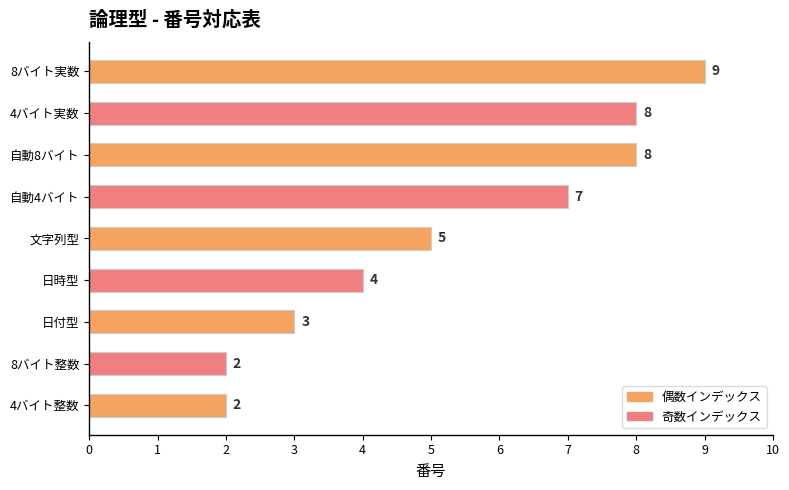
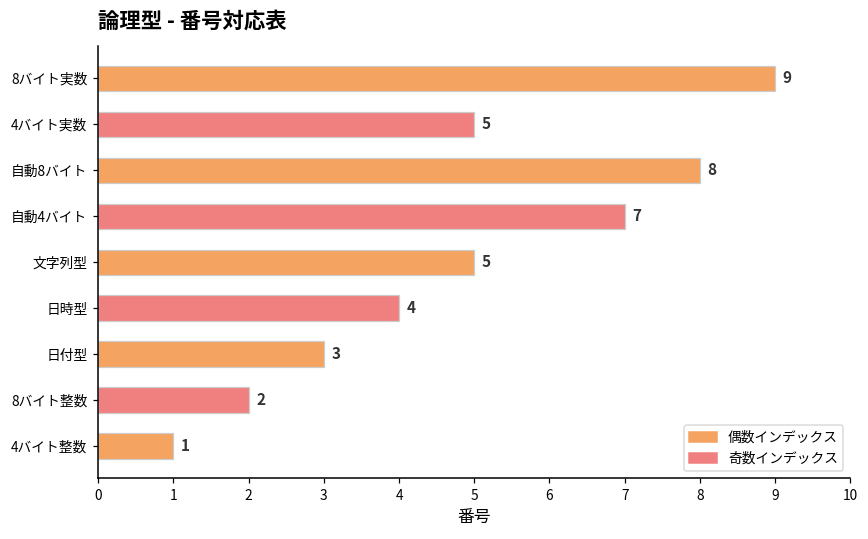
4バイト実数: 8 -> 5
4バイト整数: 2 -> 1
